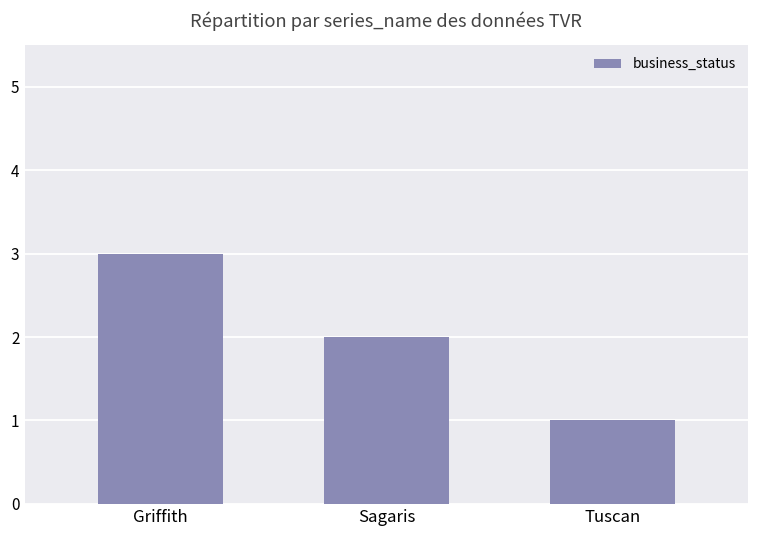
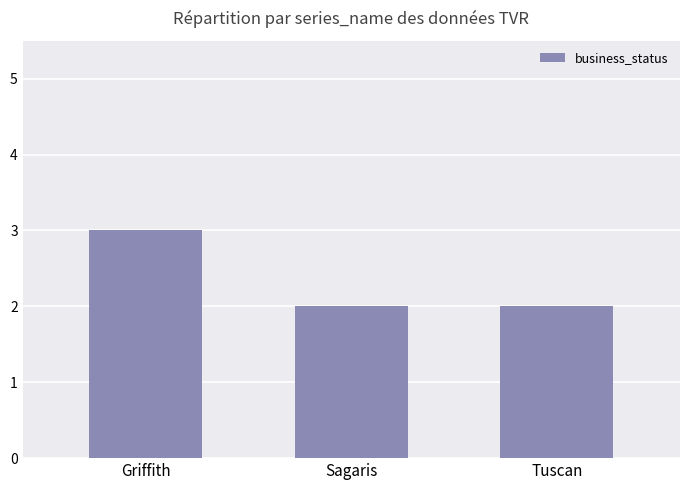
Tuscan: 1 -> 2
